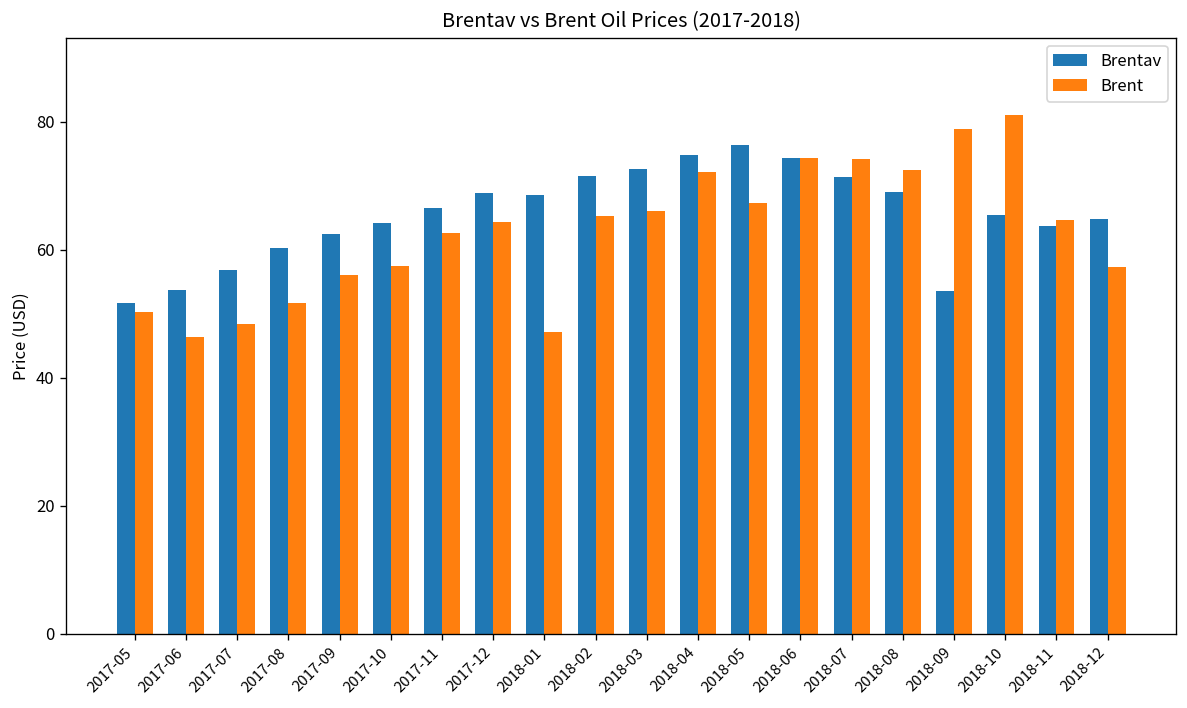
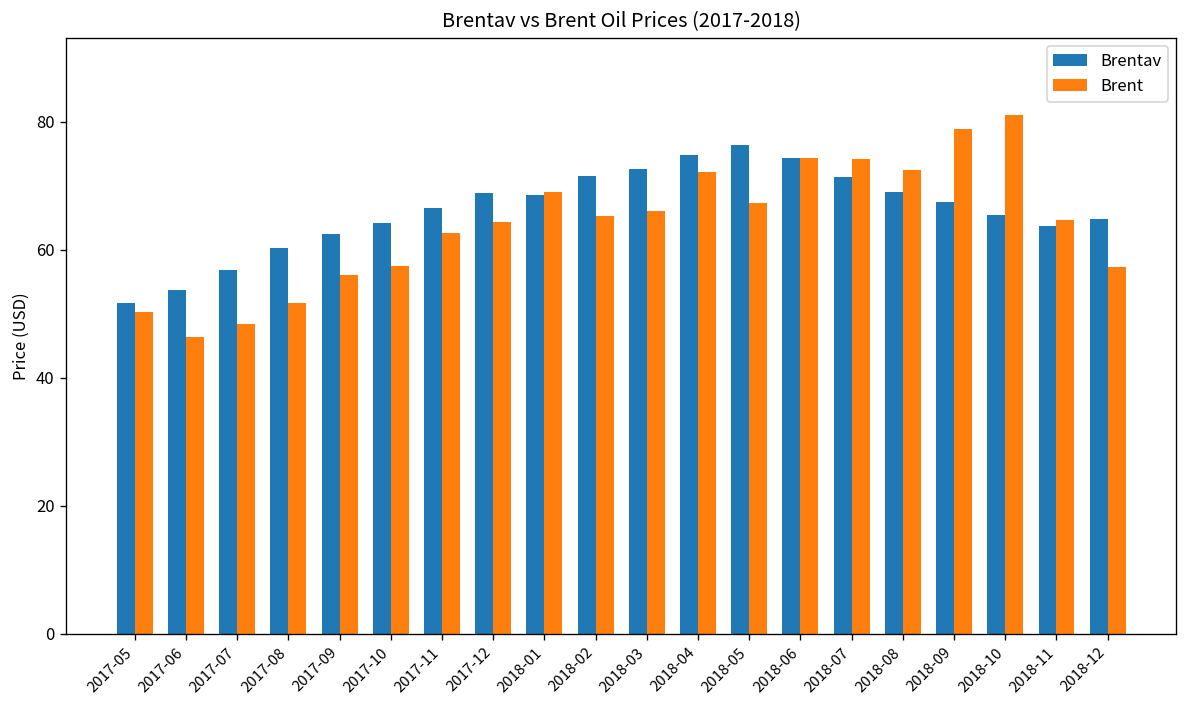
Brent, 2018-01: 47 -> 69
Brentav, 2018-09: 54 -> 68
